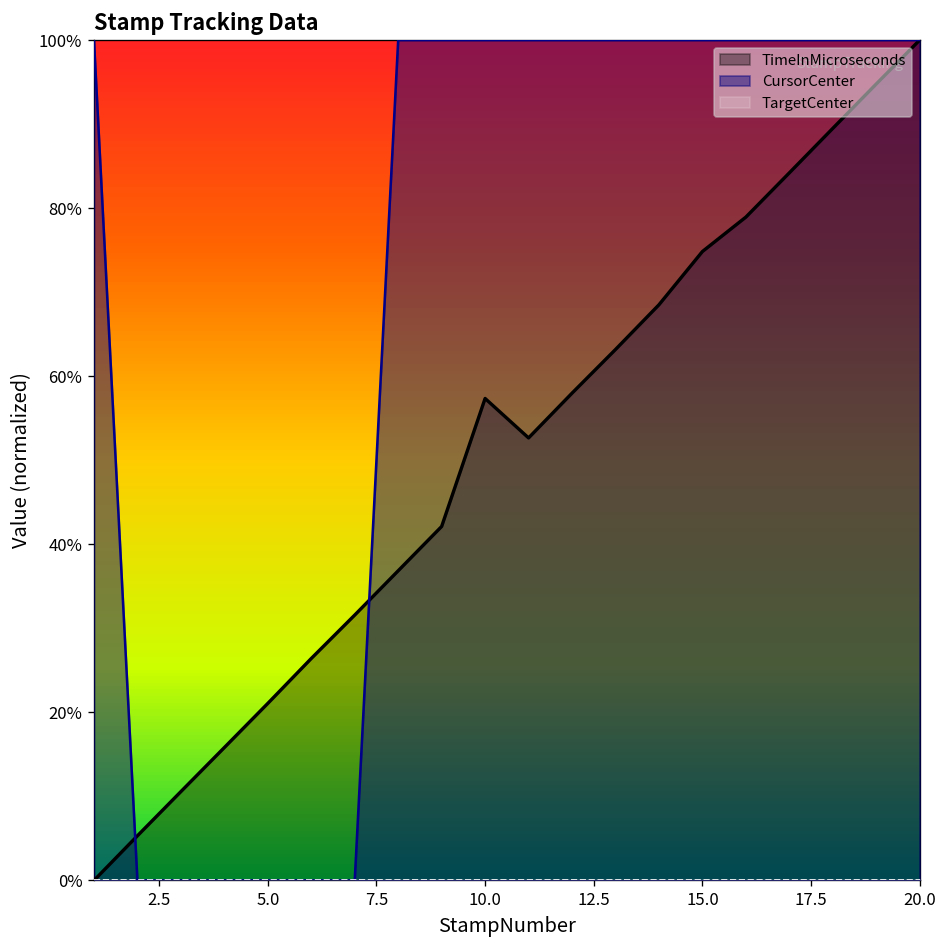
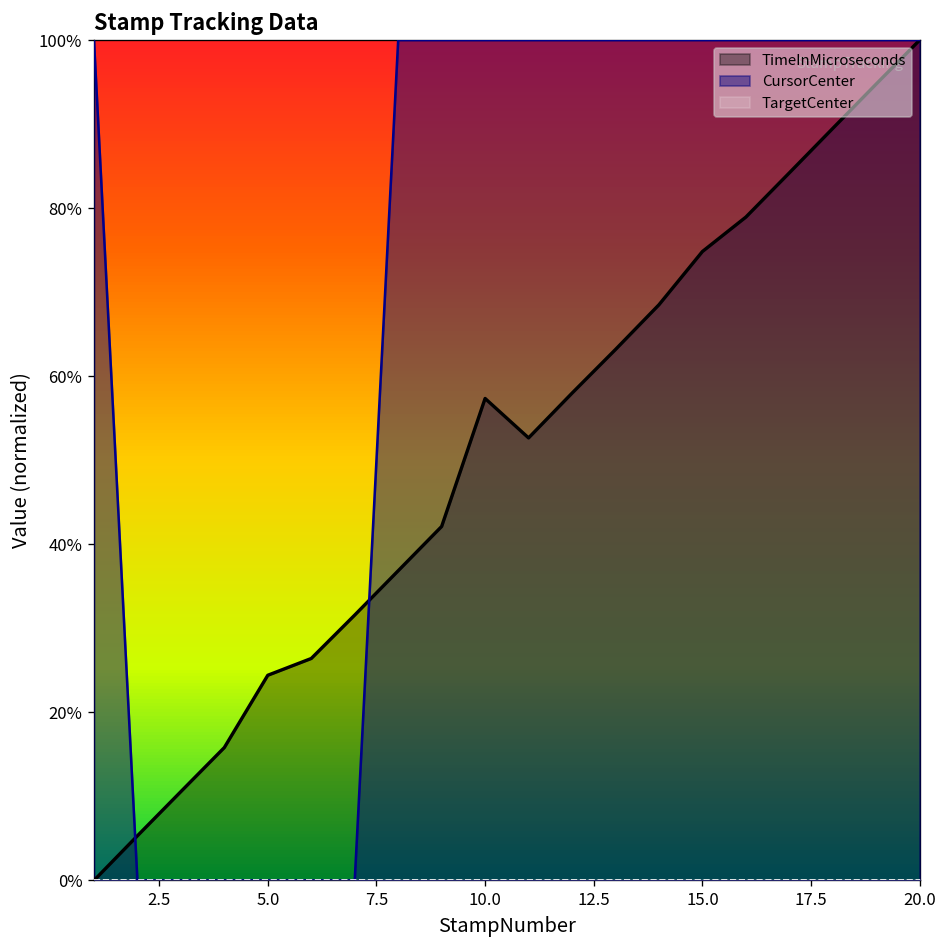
TimeInMicroseconds, 5.0: 21% -> 24%
